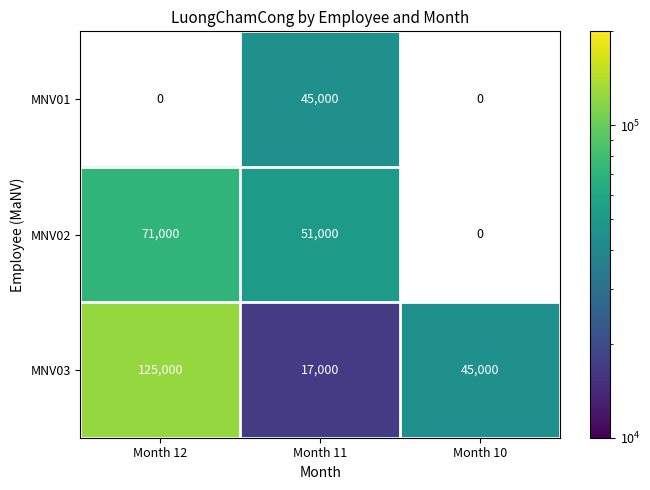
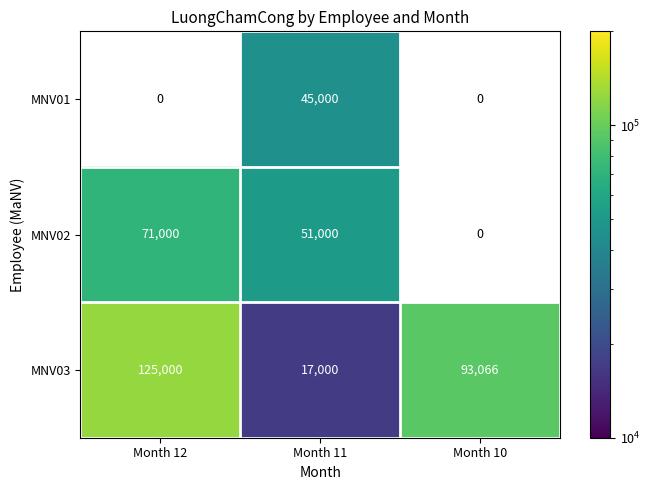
MNV03, Month 10: 45,000 -> 93,066
